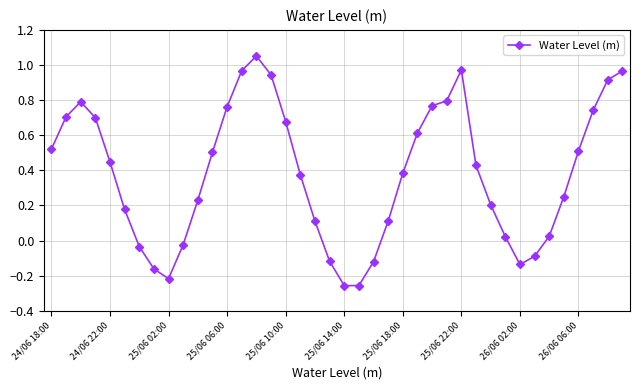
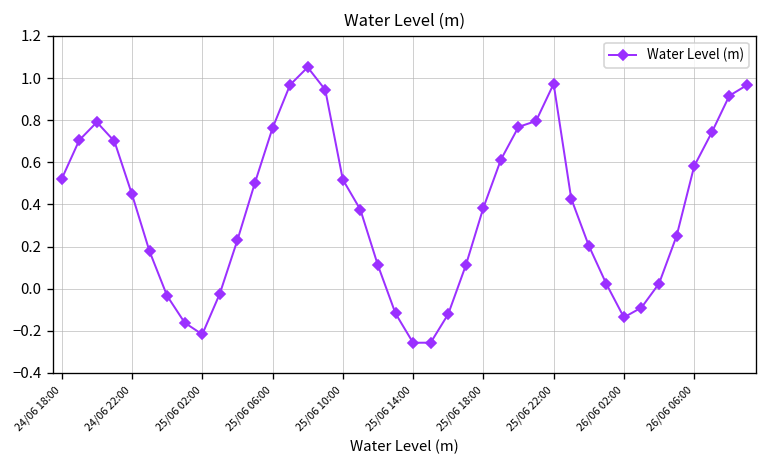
25/06 10:00: 0.68 -> 0.52
26/06 06:00: 0.51 -> 0.58
